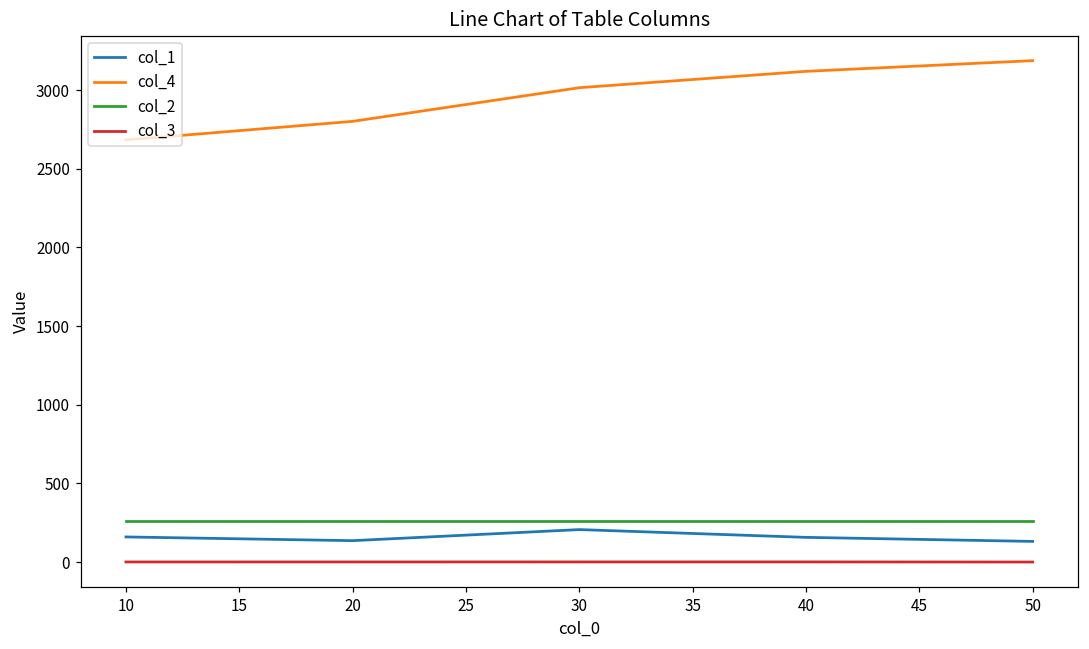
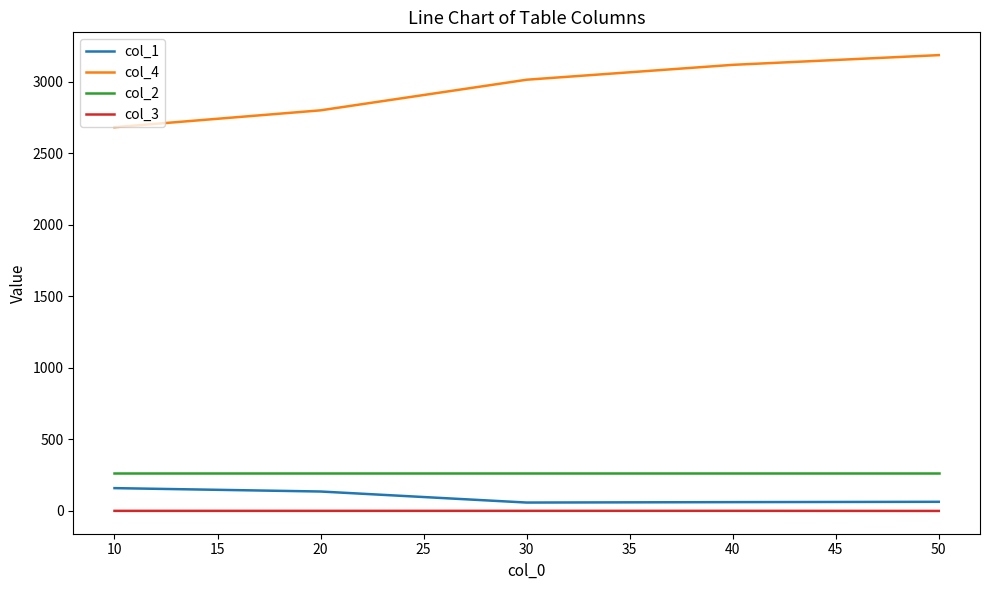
col_1, 30: 210 -> 60
col_1, 40: 160 -> 60
col_1, 50: 130 -> 60
